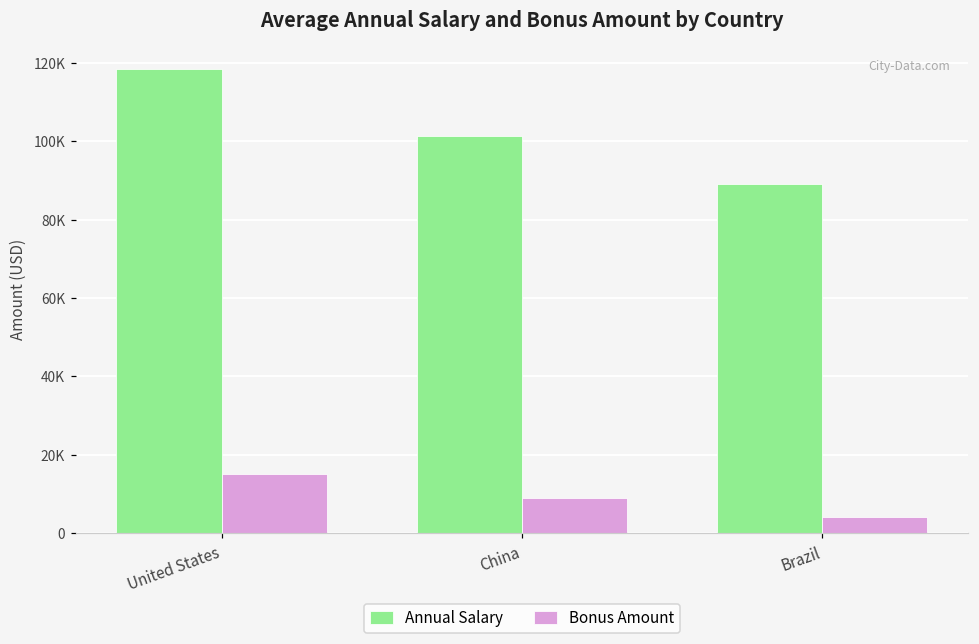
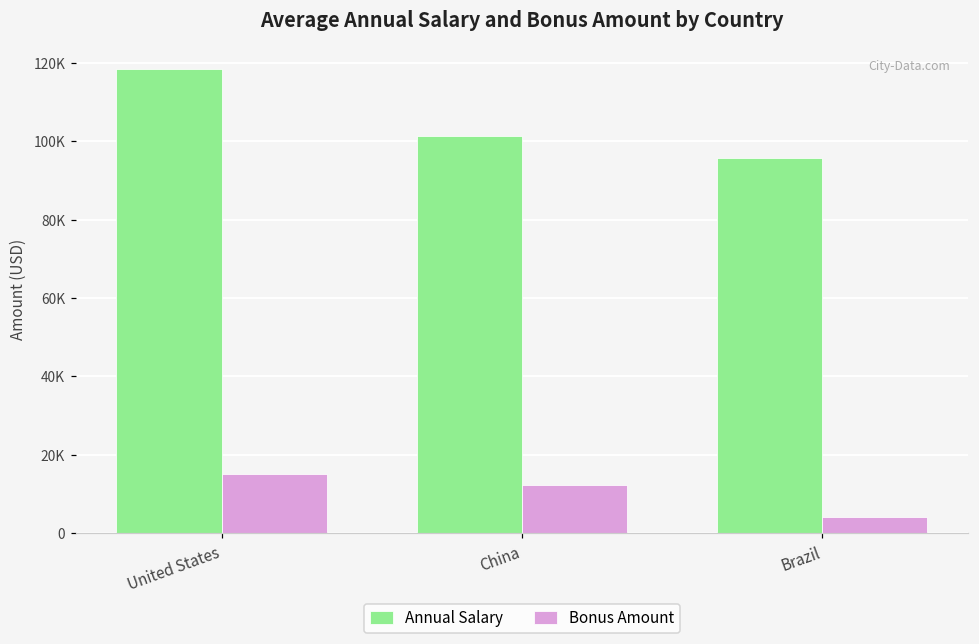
Bonus Amount, China: 9000 -> 12000
Annual Salary, Brazil: 89000 -> 96000
